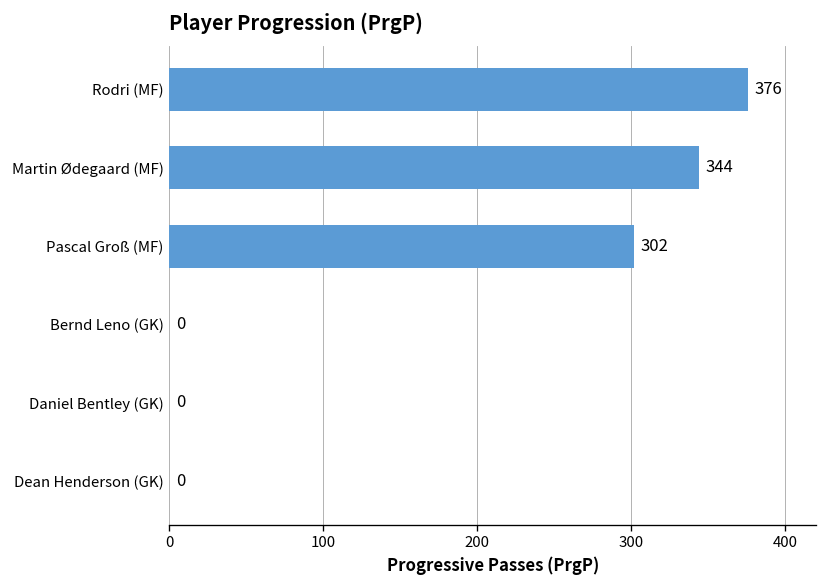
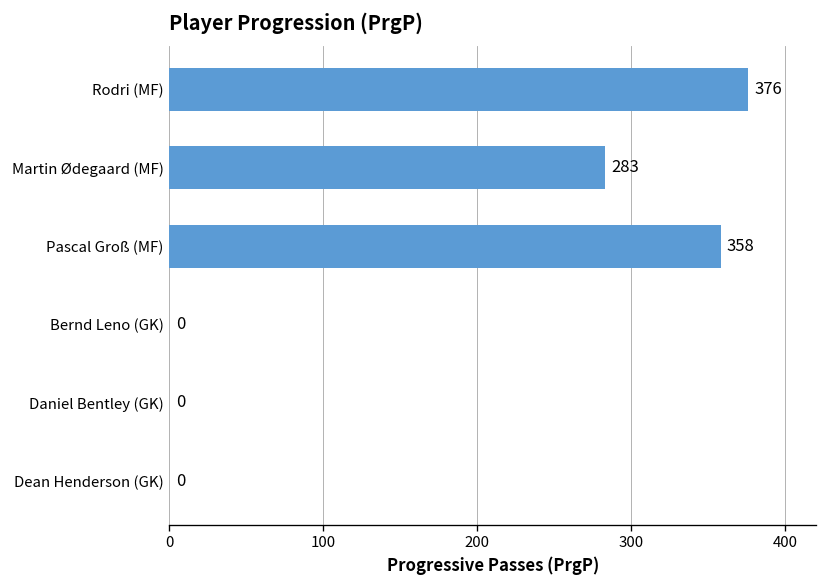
Martin Ødegaard (MF): 344 -> 283
Pascal Groß (MF): 302 -> 358
